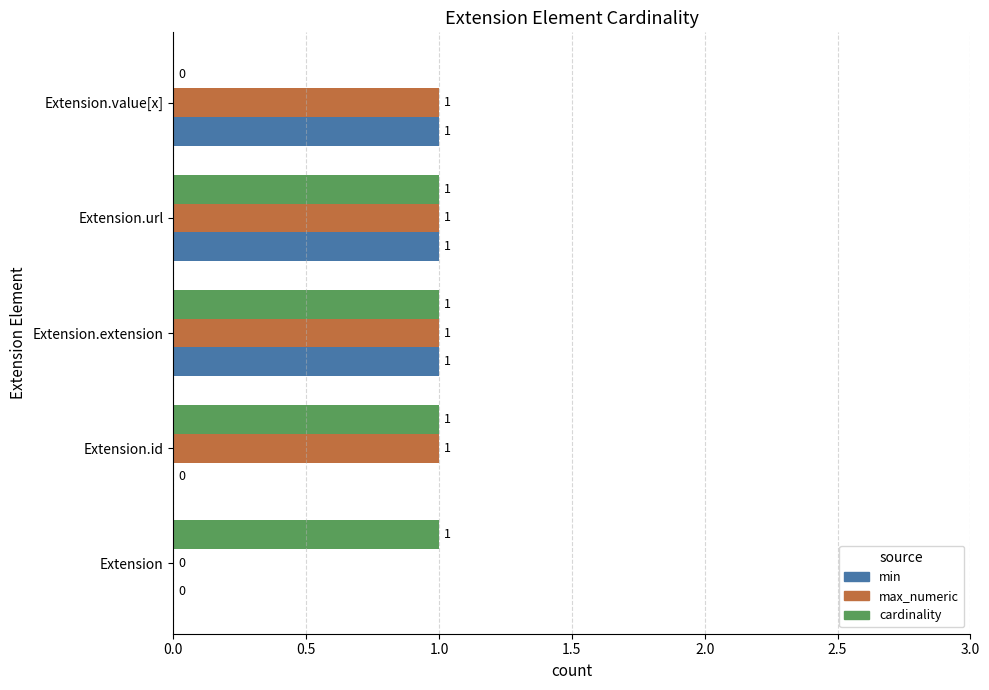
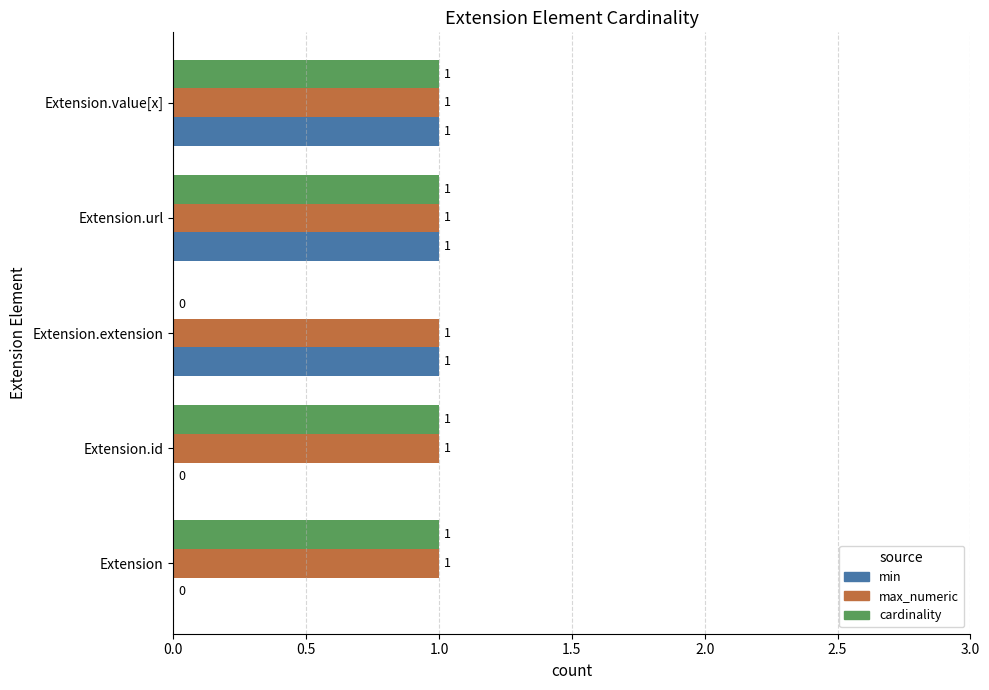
cardinality, Extension.value[x]: 0 -> 1
cardinality, Extension.extension: 1 -> 0
max_numeric, Extension: 0 -> 1
